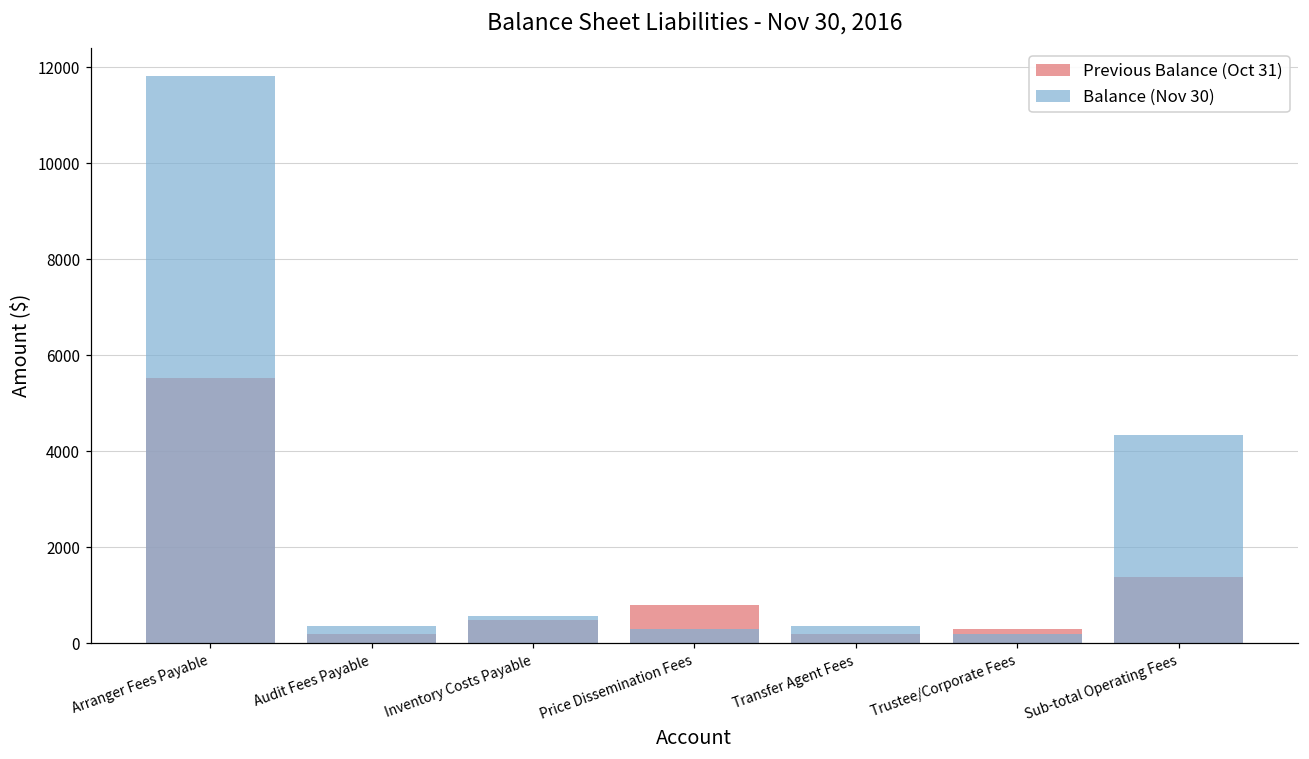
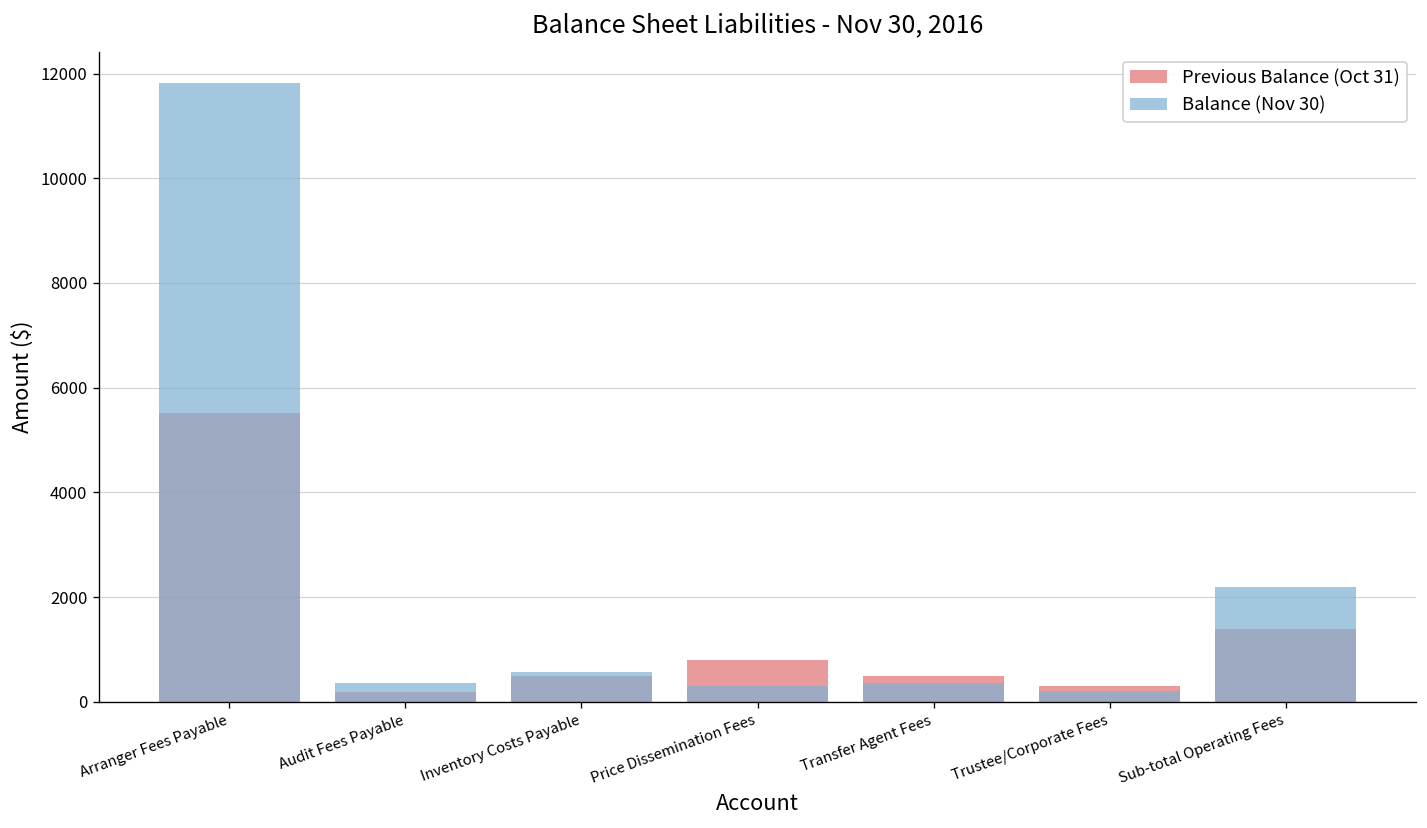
Previous Balance (Oct 31), Transfer Agent Fees: 200 -> 500
Balance (Nov 30), Sub-total Operating Fees: 4300 -> 2200
